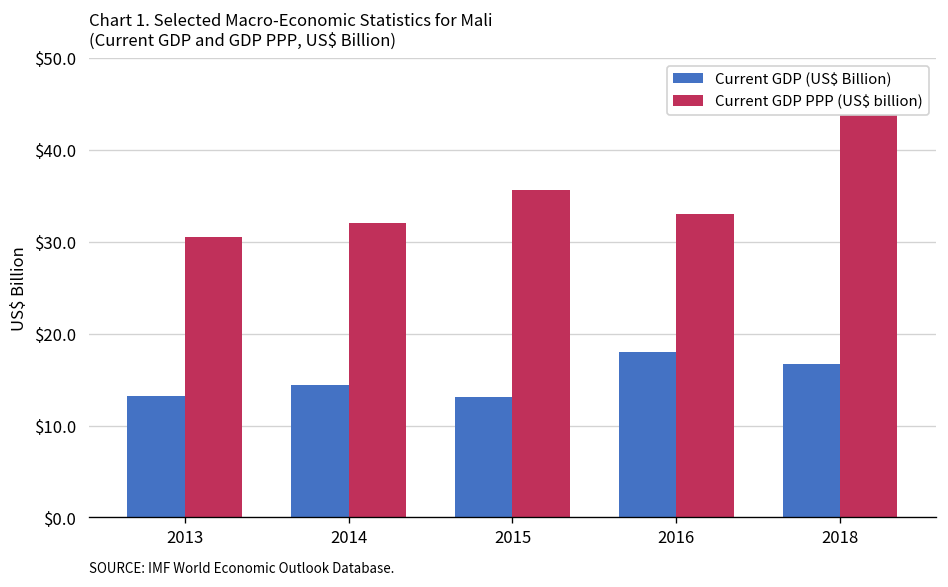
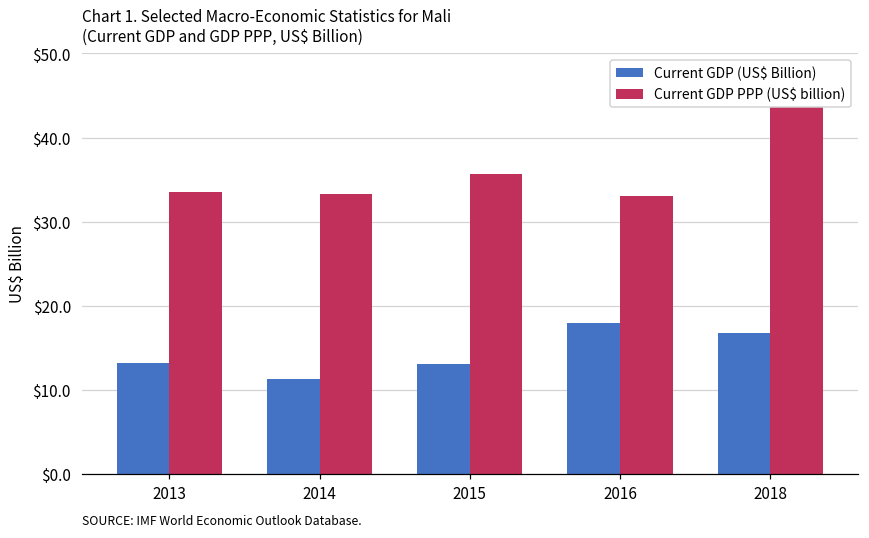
Current GDP PPP (US$ billion), 2013: $31 -> $33
Current GDP (US$ Billion), 2014: $14 -> $11
Current GDP PPP (US$ billion), 2014: $32 -> $33
